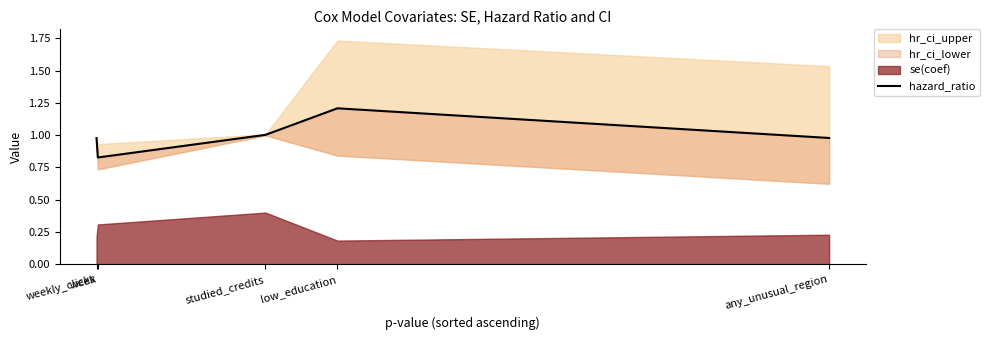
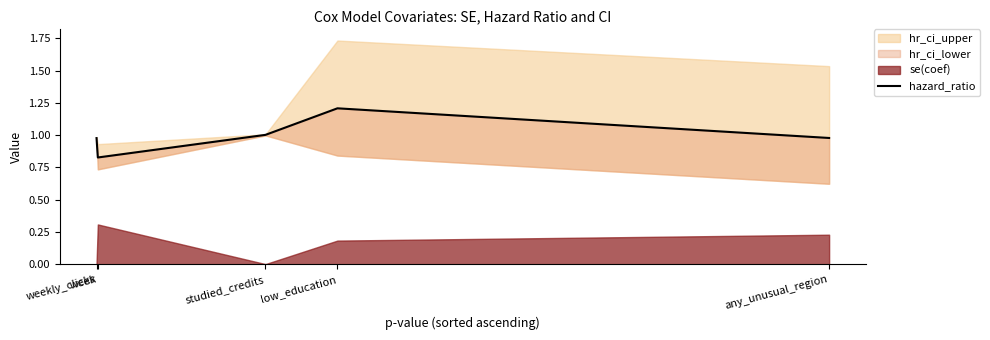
se(coef), weekly_clicks: 0.21 -> 0.00
se(coef), studied_credits: 0.40 -> 0.00
